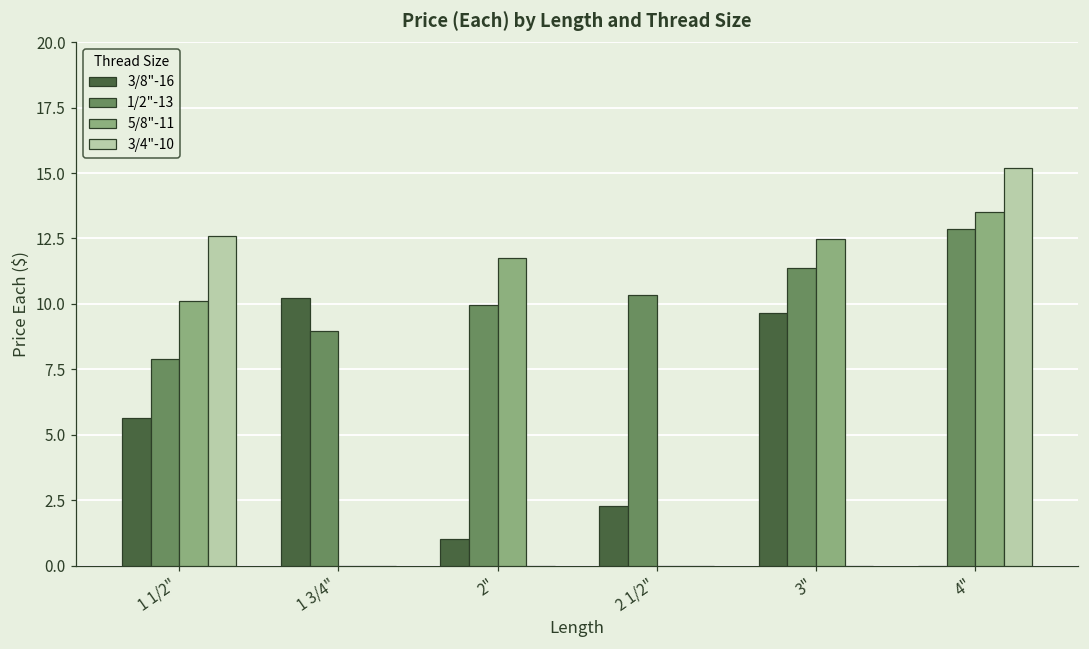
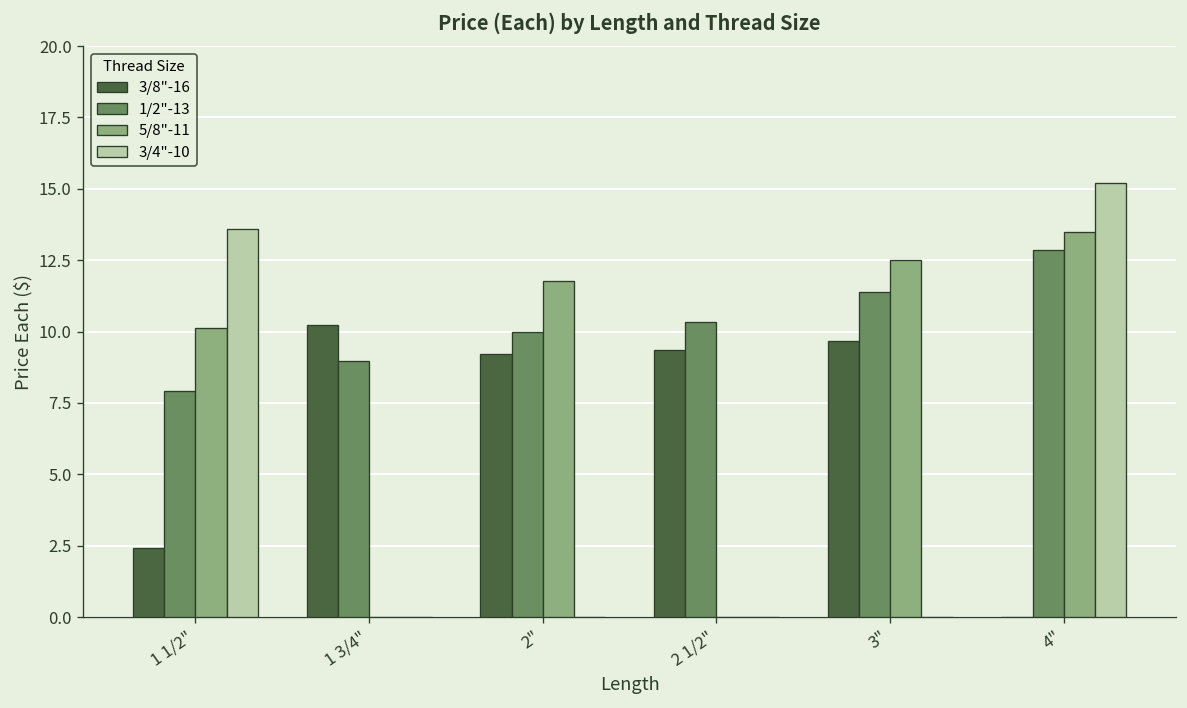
3/8"-16, 1 1/2": 5.6 -> 2.4
3/4"-10, 1 1/2": 12.6 -> 13.6
3/8"-16, 2": 1.0 -> 9.2
3/8"-16, 2 1/2": 2.3 -> 9.4
